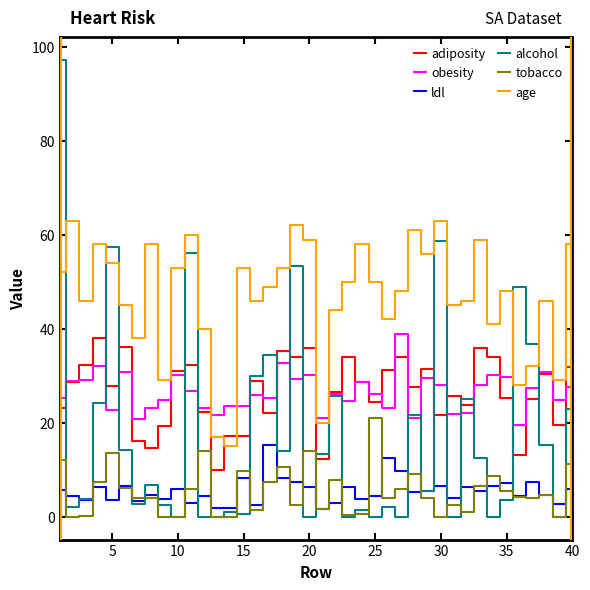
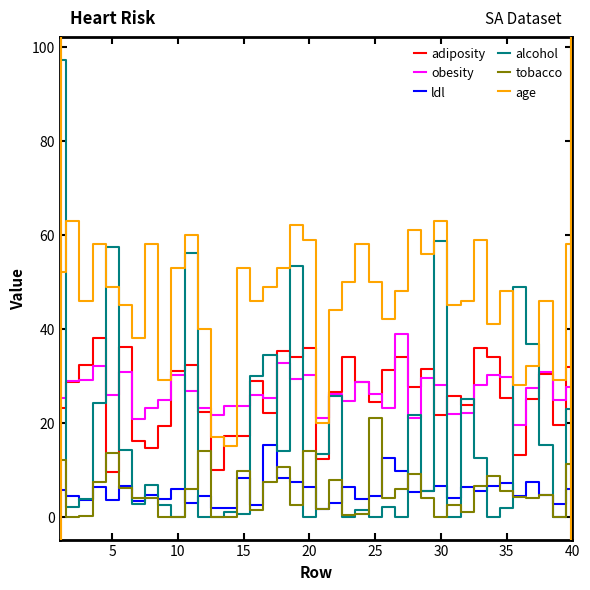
adiposity, 5: 28 -> 9
obesity, 5: 23 -> 26
age, 5: 54 -> 49
alcohol, 35: 4 -> 2
